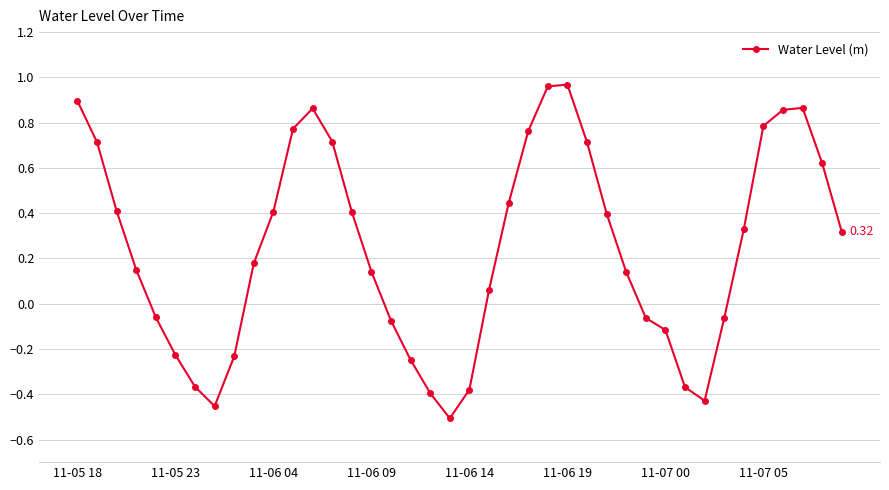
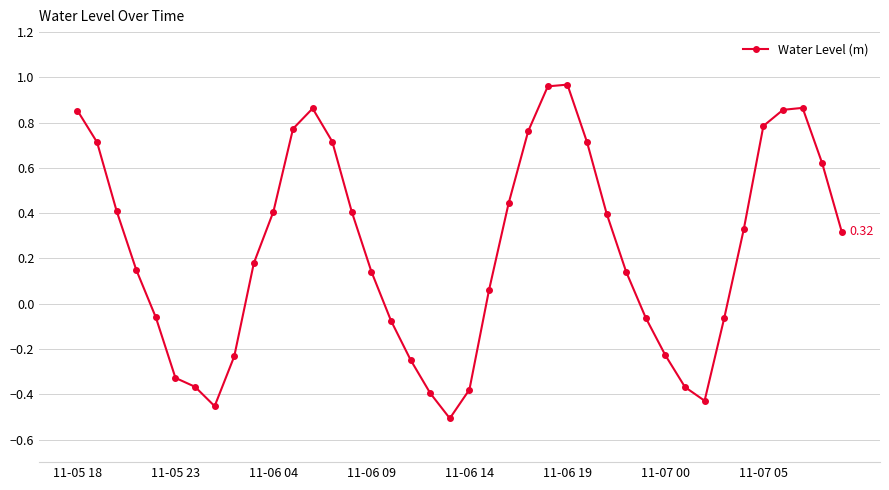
11-05 18: 0.90 -> 0.85
11-05 23: -0.23 -> -0.33
11-07 00: -0.12 -> -0.23
